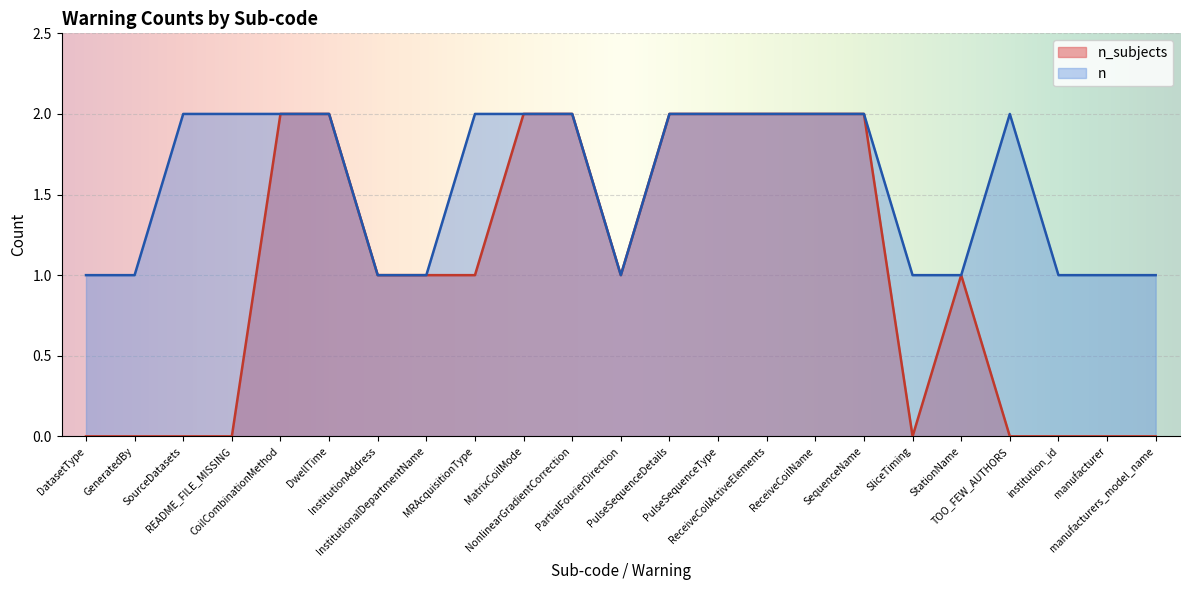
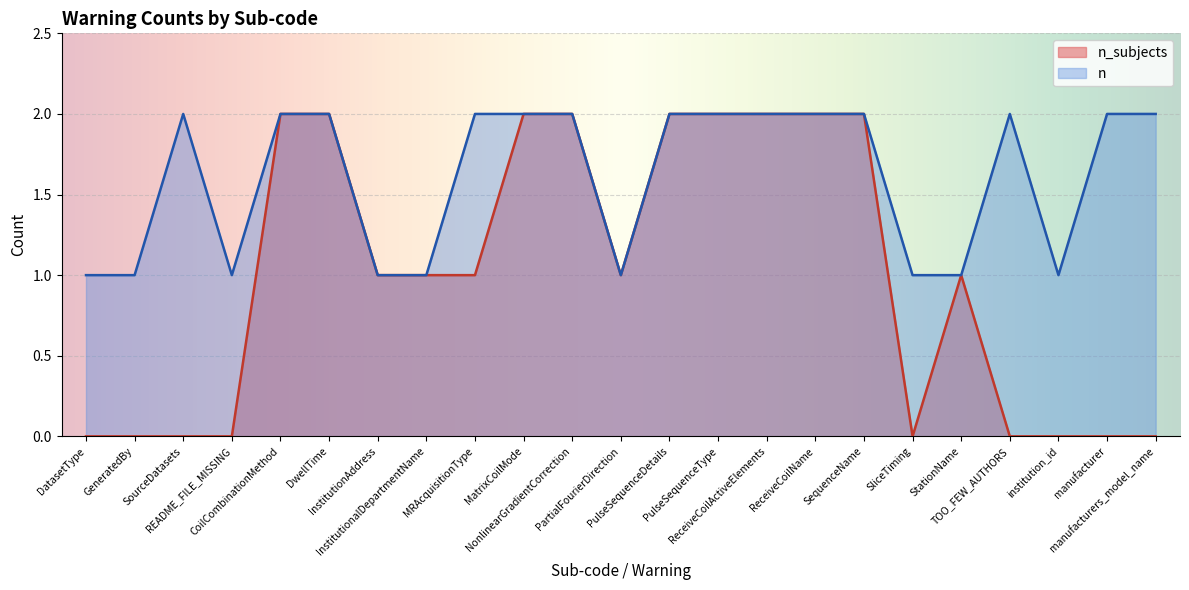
n, README_FILE_MISSING: 2 -> 1
n, manufacturer: 1 -> 2
n, manufacturers_model_name: 1 -> 2
